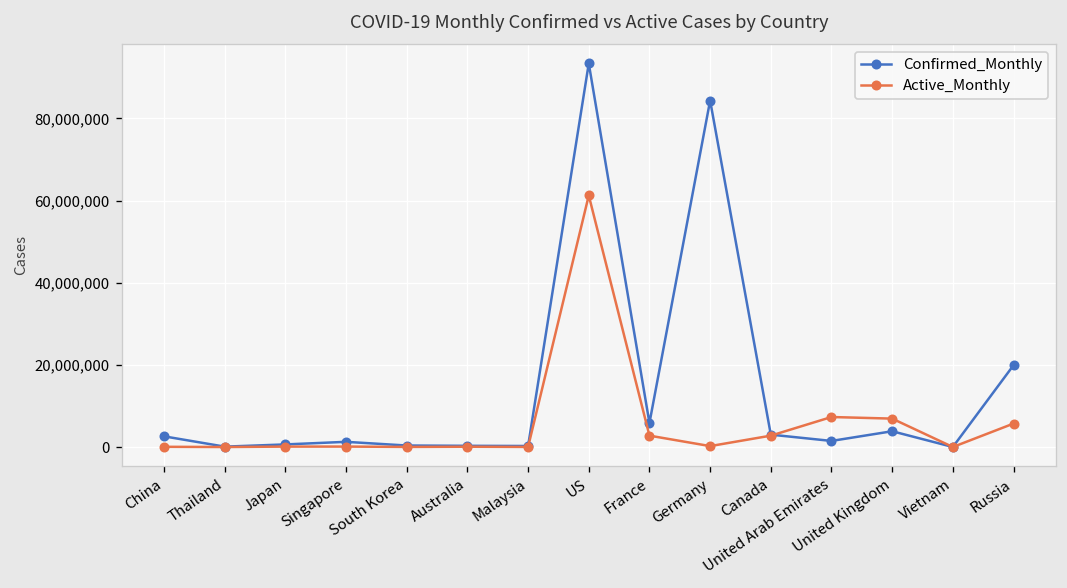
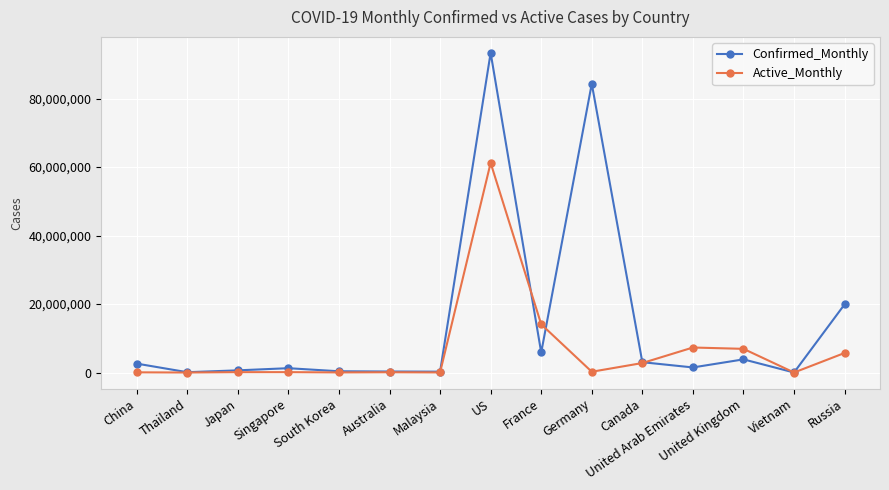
Active_Monthly, France: 3,000,000 -> 14,000,000
